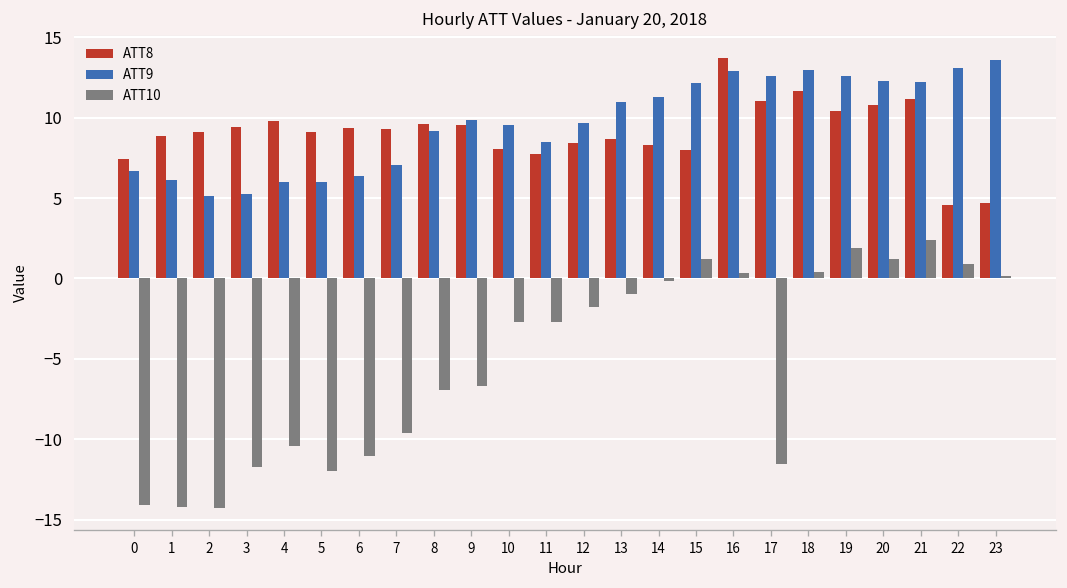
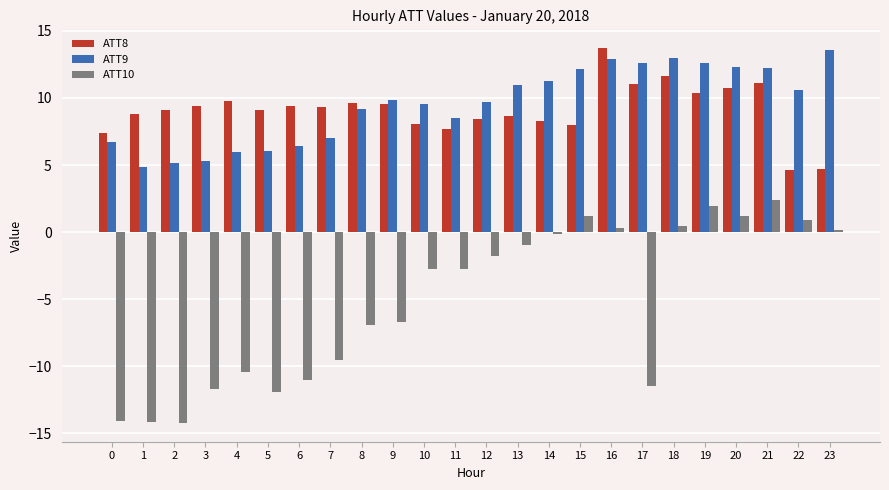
ATT9, 1: 6.1 -> 4.9
ATT9, 22: 13.1 -> 10.6
